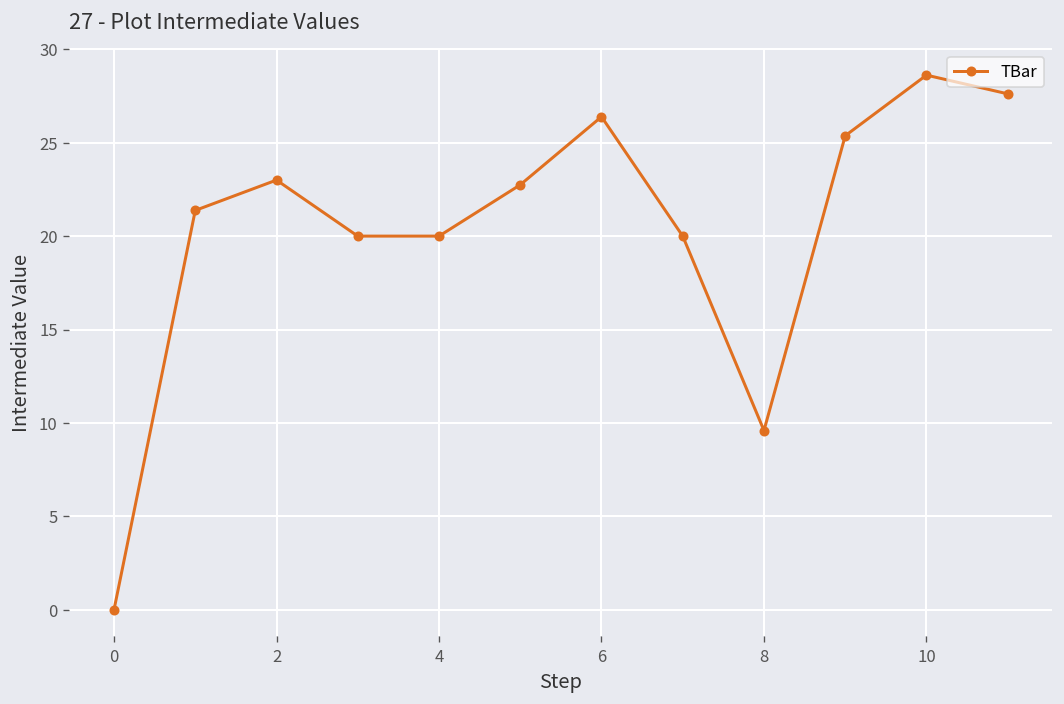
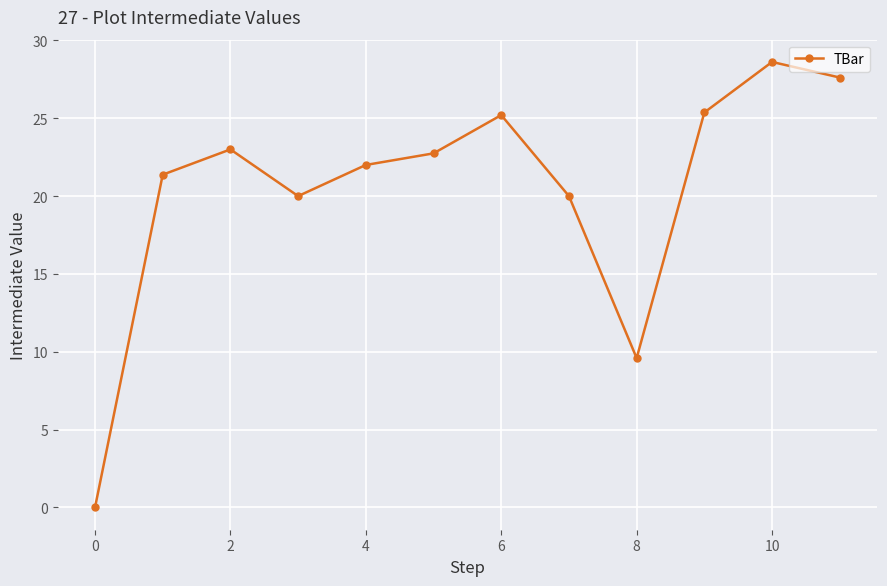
4: 20 -> 22
6: 26.4 -> 25.2
